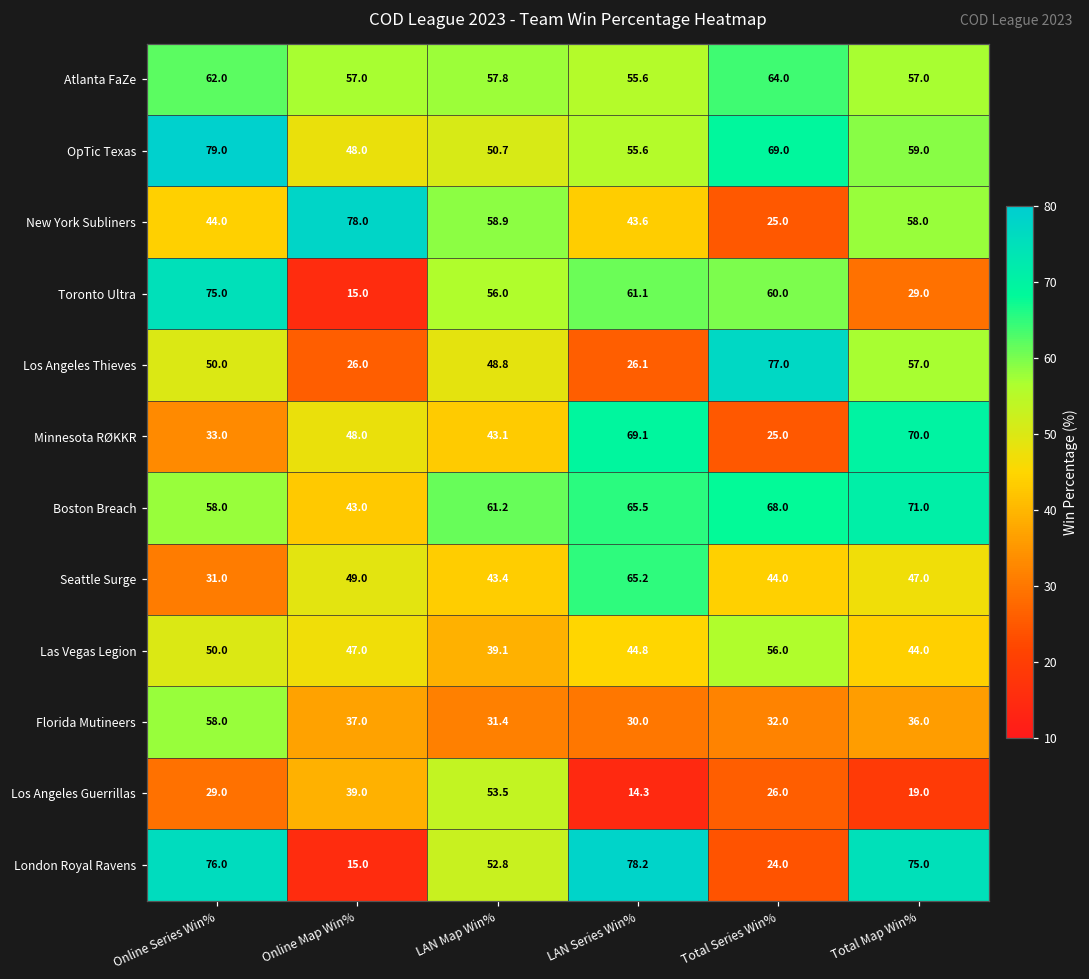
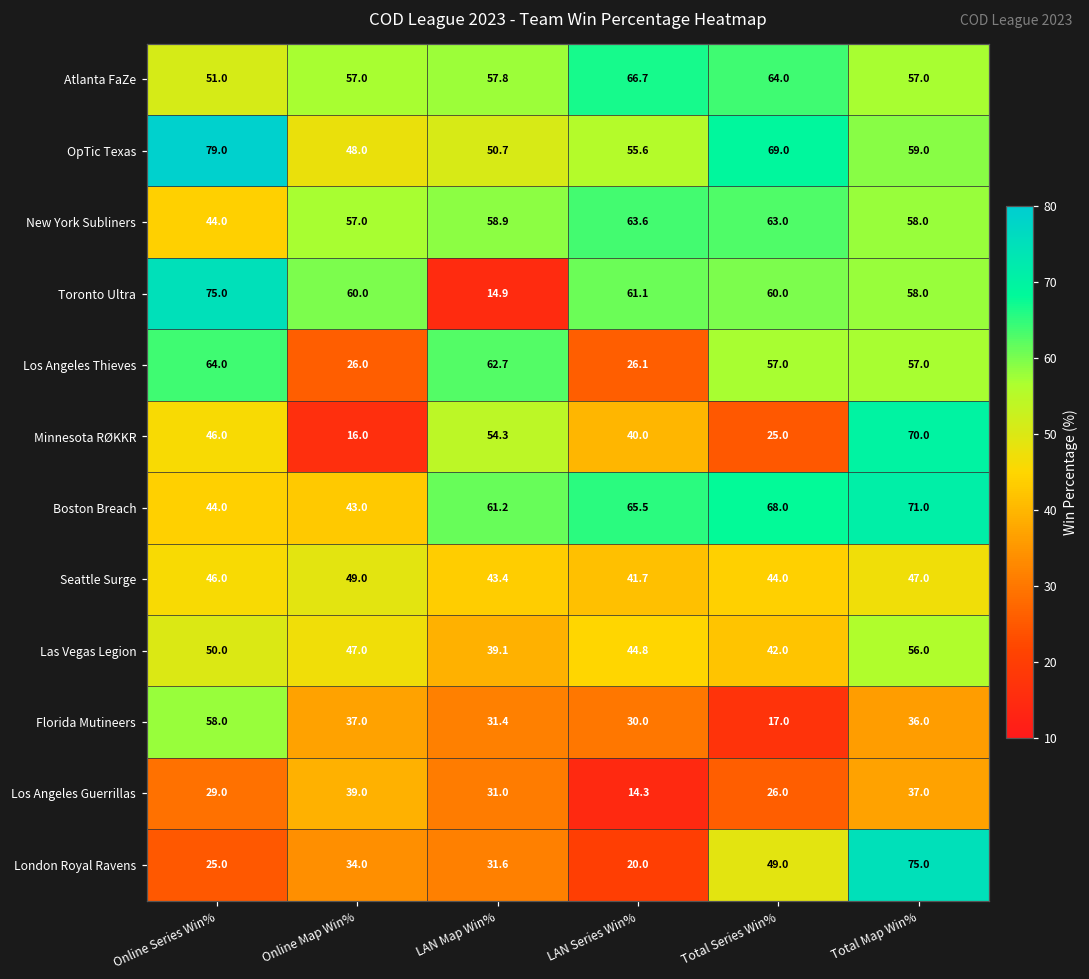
Atlanta FaZe, Online Series Win%: 62.0 -> 51.0
Atlanta FaZe, LAN Series Win%: 55.6 -> 66.7
New York Subliners, Online Map Win%: 78.0 -> 57.0
New York Subliners, LAN Series Win%: 43.6 -> 63.6
New York Subliners, Total Series Win%: 25.0 -> 63.0
Toronto Ultra, Online Map Win%: 15.0 -> 60.0
Toronto Ultra, LAN Map Win%: 56.0 -> 14.9
Toronto Ultra, Total Map Win%: 29.0 -> 58.0
Los Angeles Thieves, Online Series Win%: 50.0 -> 64.0
Los Angeles Thieves, LAN Map Win%: 48.8 -> 62.7
Los Angeles Thieves, Total Series Win%: 77.0 -> 57.0
Minnesota RØKKR, Online Series Win%: 33.0 -> 46.0
Minnesota RØKKR, Online Map Win%: 48.0 -> 16.0
Minnesota RØKKR, LAN Map Win%: 43.1 -> 54.3
Minnesota RØKKR, LAN Series Win%: 69.1 -> 40.0
Boston Breach, Online Series Win%: 58.0 -> 44.0
Seattle Surge, Online Series Win%: 31.0 -> 46.0
Seattle Surge, LAN Series Win%: 65.2 -> 41.7
Las Vegas Legion, Total Series Win%: 56.0 -> 42.0
Las Vegas Legion, Total Map Win%: 44.0 -> 56.0
Florida Mutineers, Total Series Win%: 32.0 -> 17.0
Los Angeles Guerrillas, LAN Map Win%: 53.5 -> 31.0
Los Angeles Guerrillas, Total Map Win%: 19.0 -> 37.0
London Royal Ravens, Online Series Win%: 76.0 -> 25.0
London Royal Ravens, Online Map Win%: 15.0 -> 34.0
London Royal Ravens, LAN Map Win%: 52.8 -> 31.6
London Royal Ravens, LAN Series Win%: 78.2 -> 20.0
London Royal Ravens, Total Series Win%: 24.0 -> 49.0
